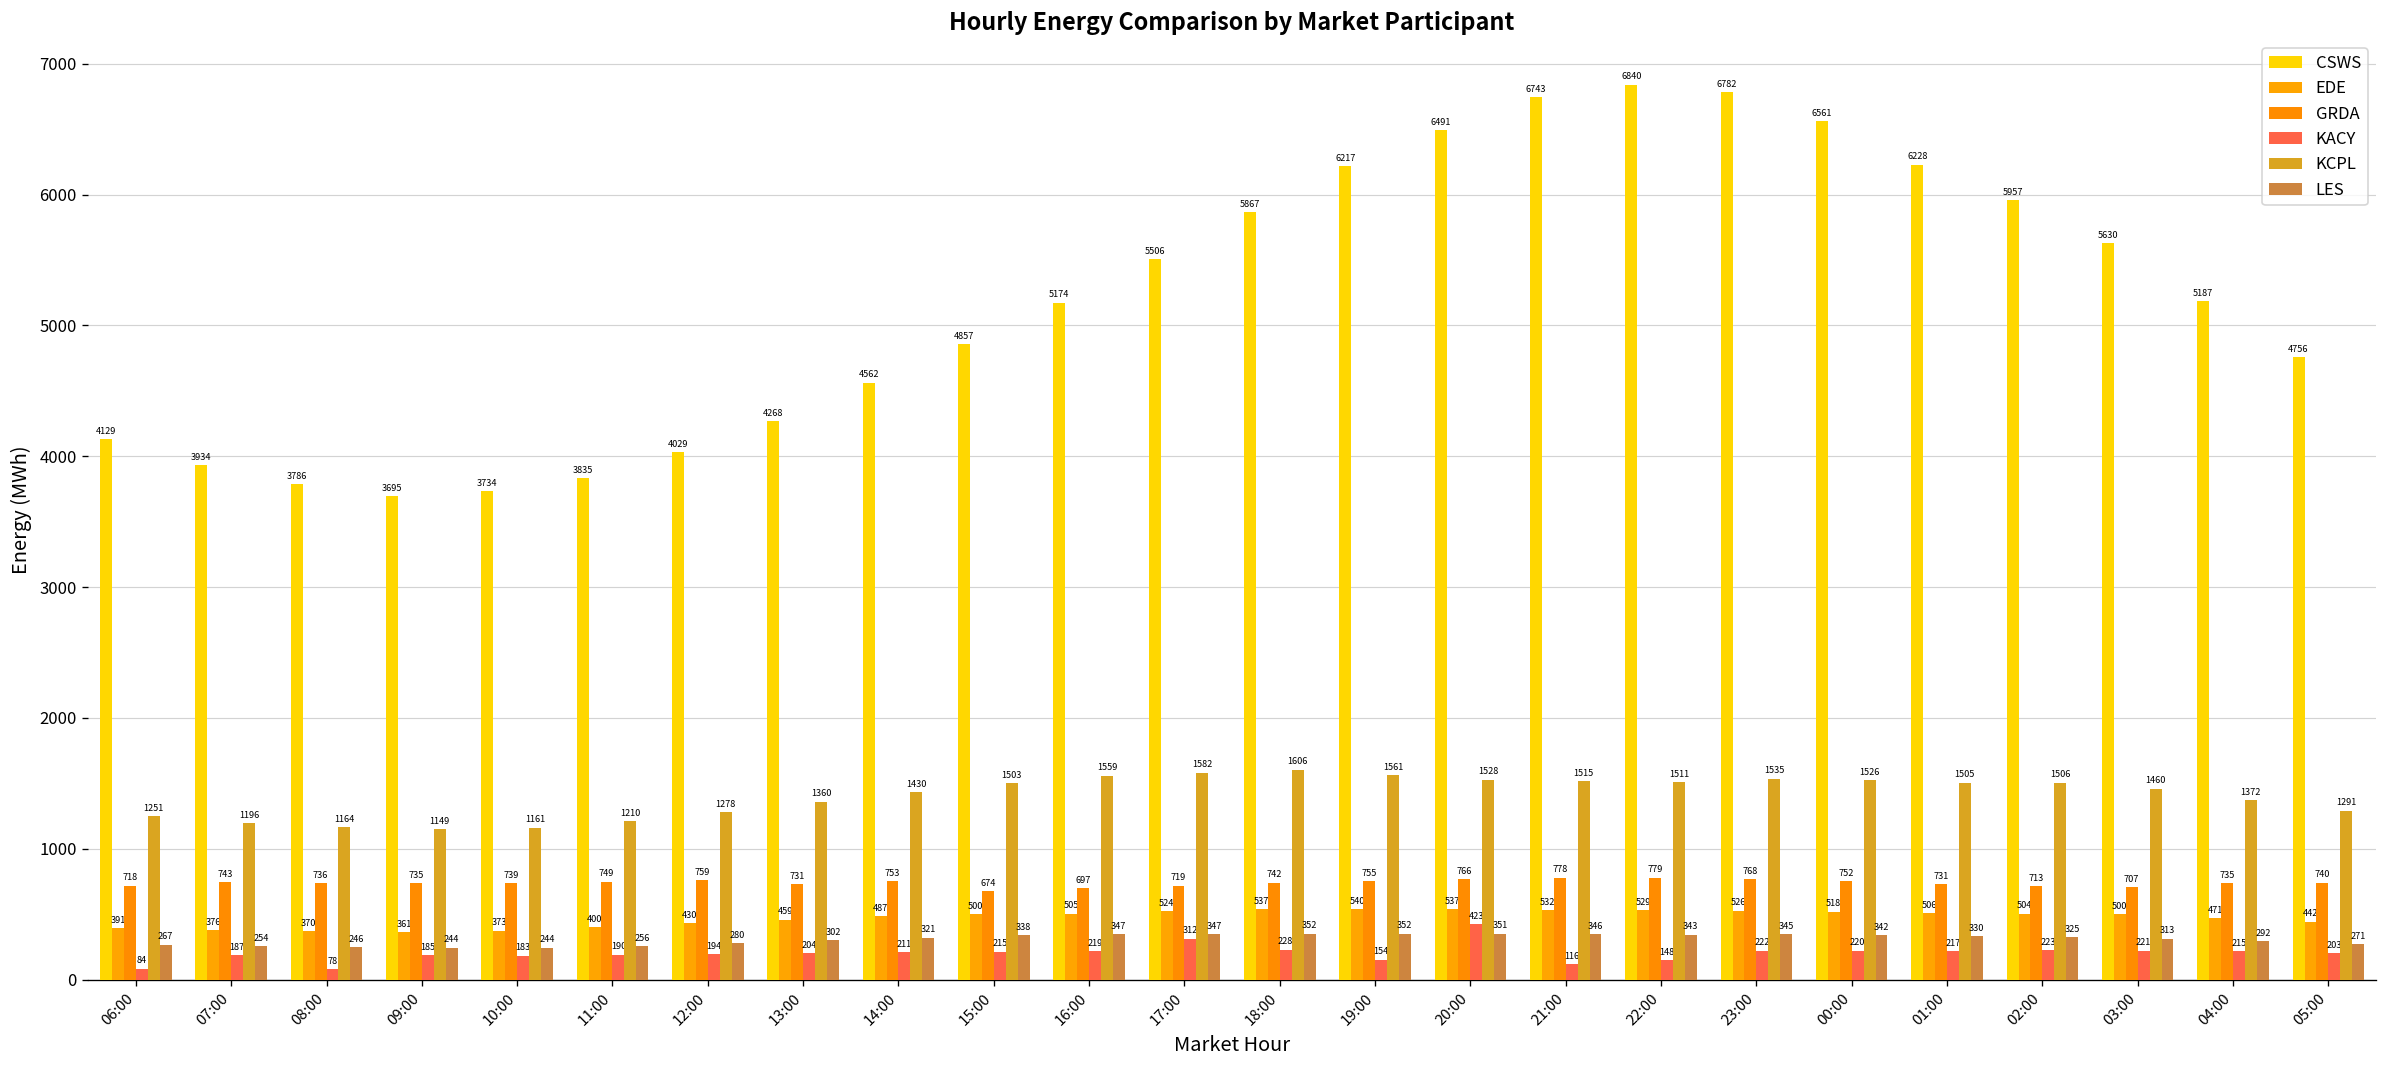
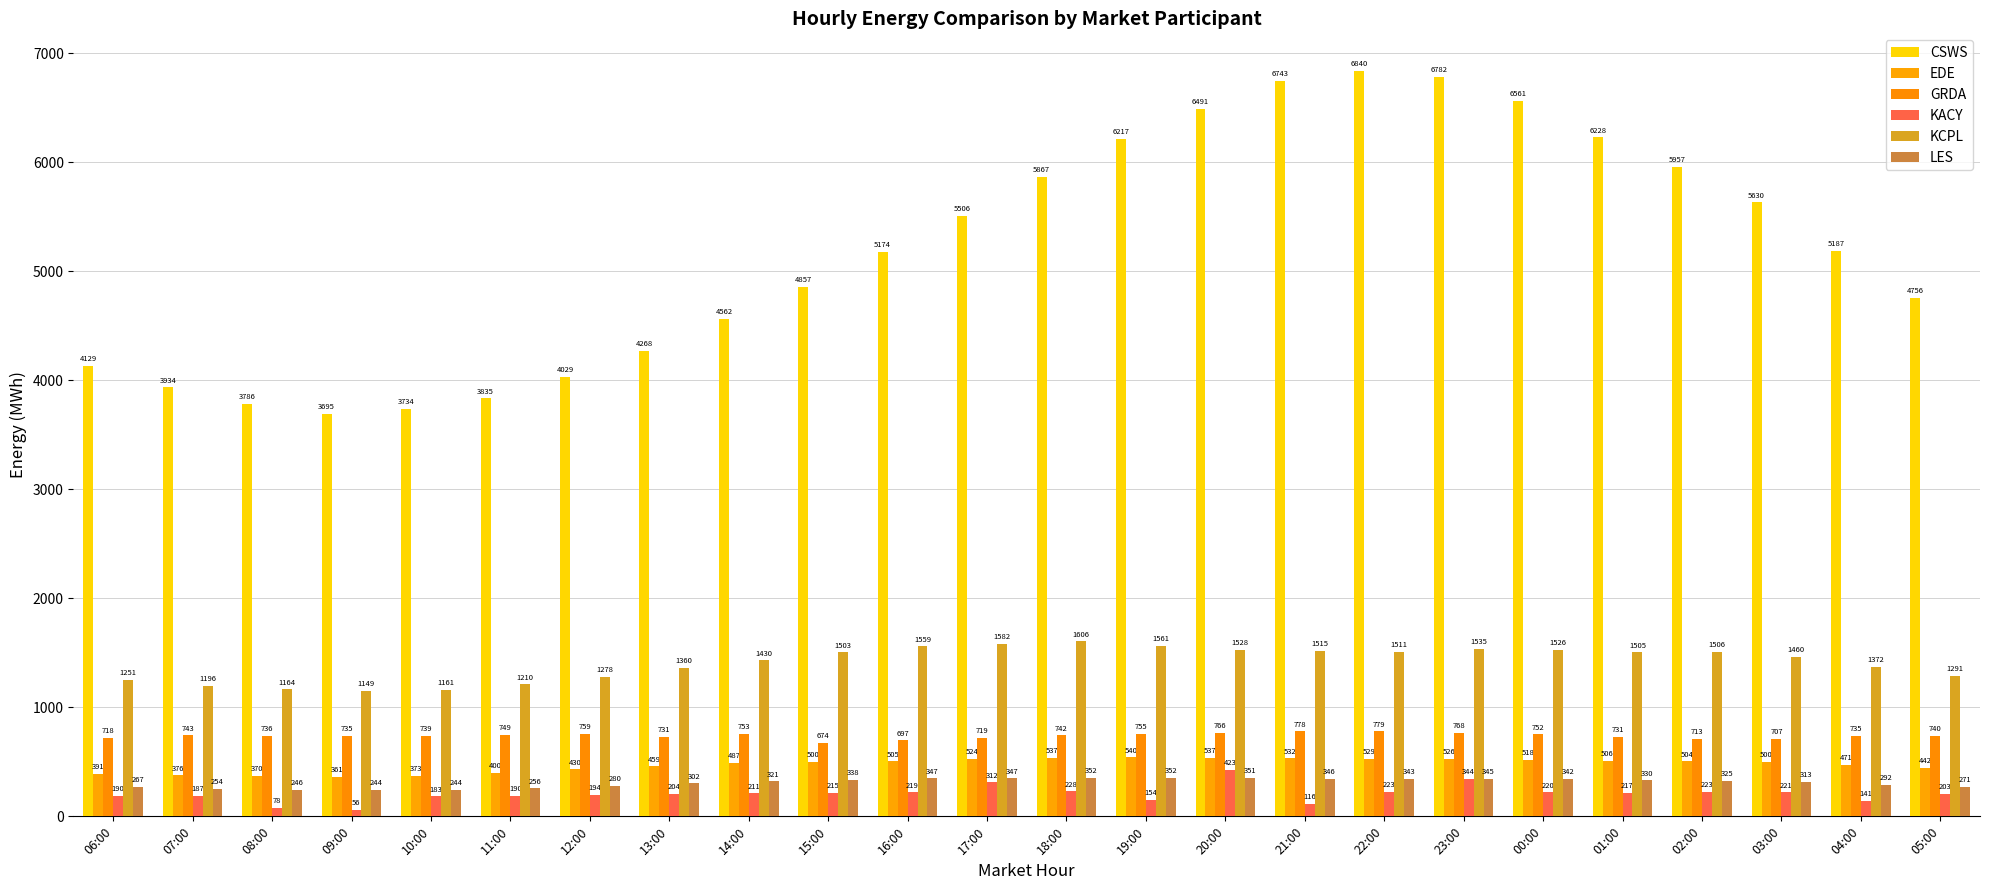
KACY, 06:00: 84 -> 190
KACY, 09:00: 185 -> 56
KACY, 22:00: 148 -> 223
KACY, 23:00: 222 -> 344
KACY, 04:00: 215 -> 141
